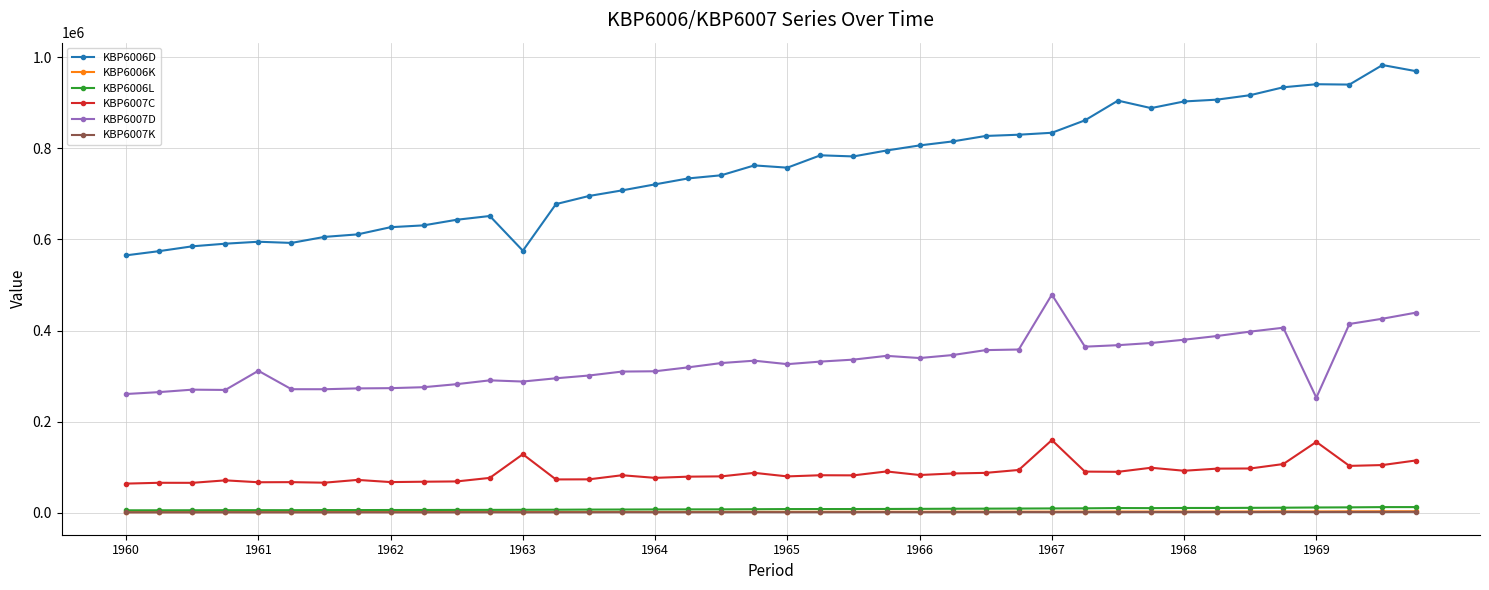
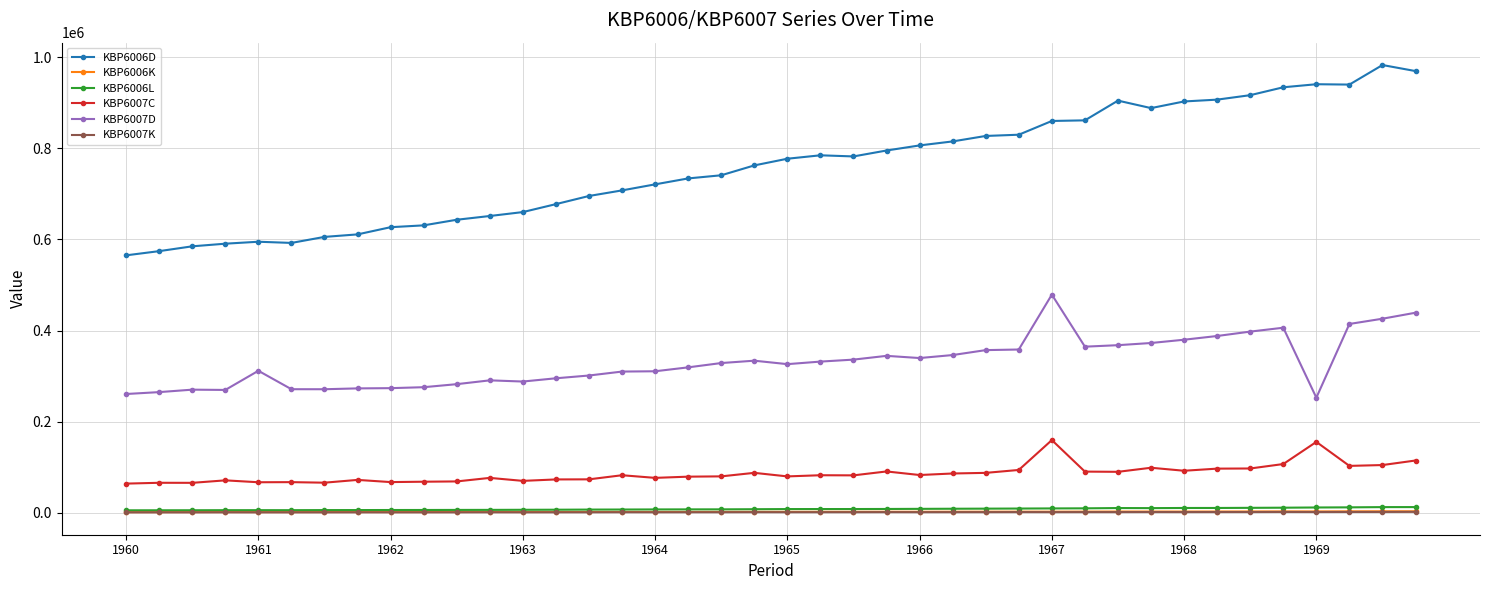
KBP6006D, 1963: 580000 -> 660000
KBP6007C, 1963: 130000 -> 70000
KBP6006D, 1965: 760000 -> 780000
KBP6006D, 1967: 830000 -> 860000
